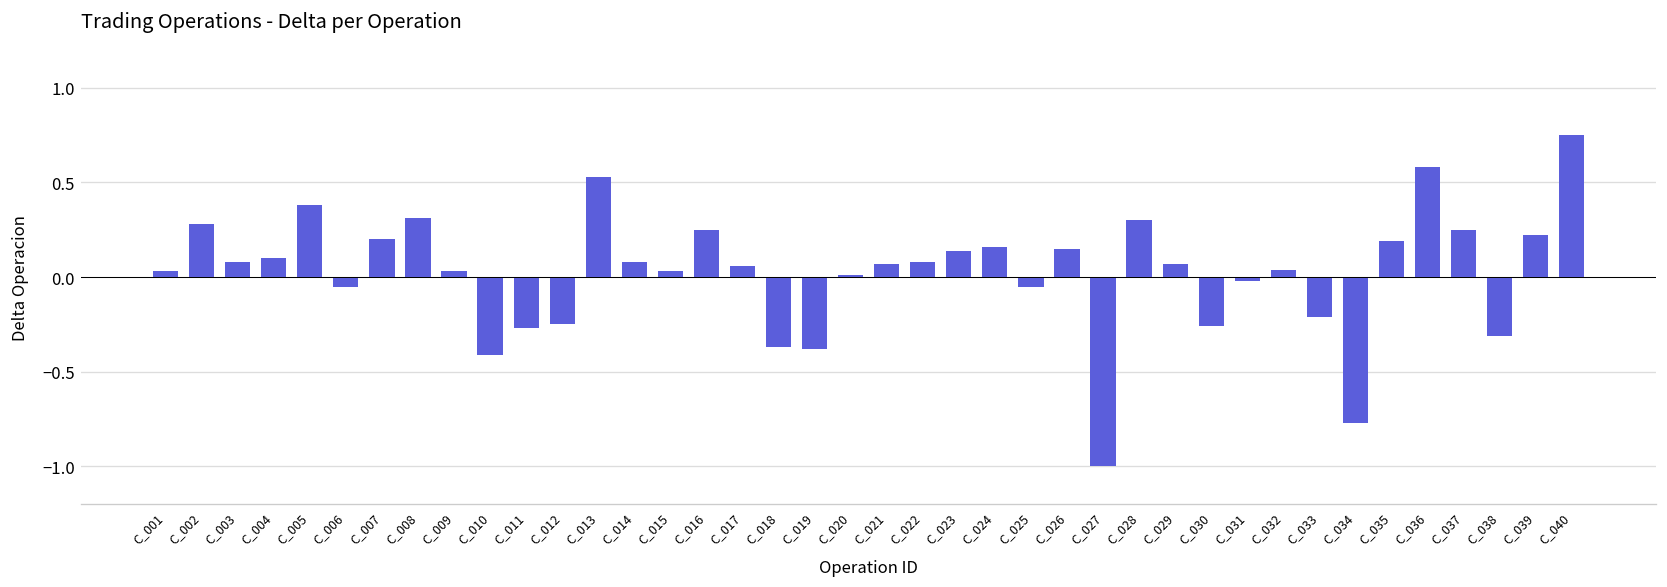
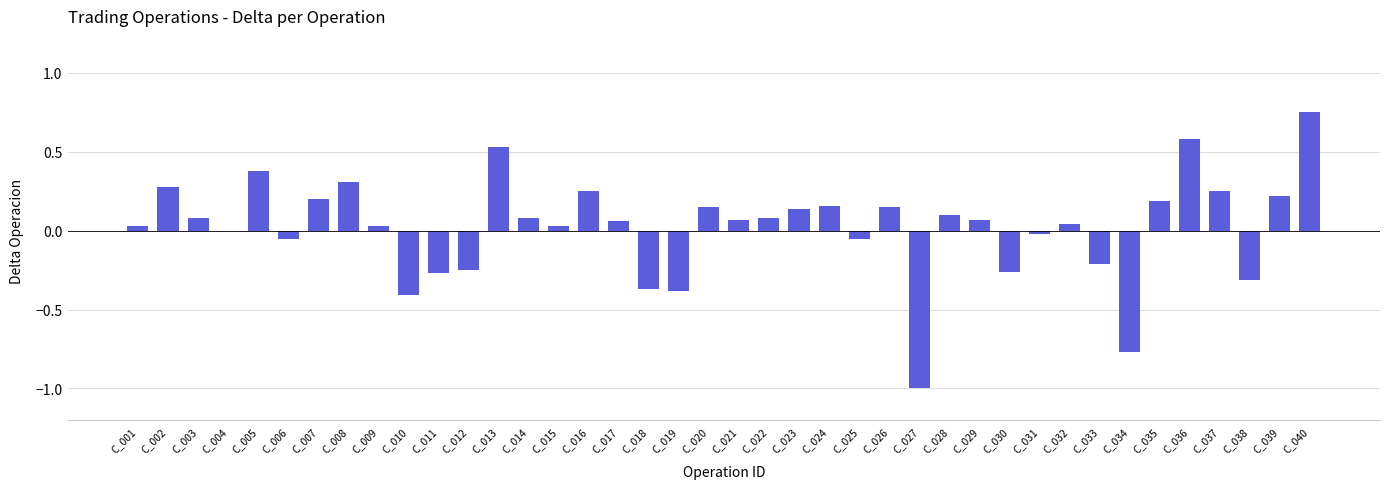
C_004: 0.1 -> 0.0
C_020: 0.01 -> 0.15
C_028: 0.3 -> 0.1
